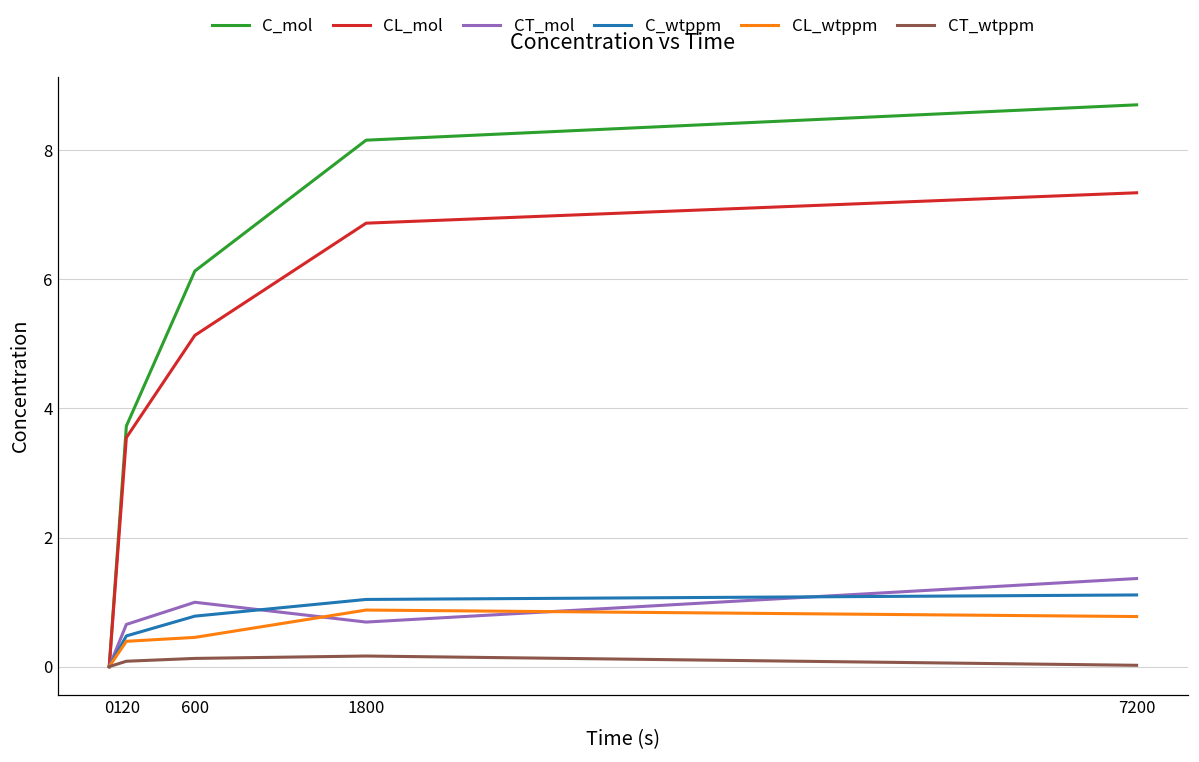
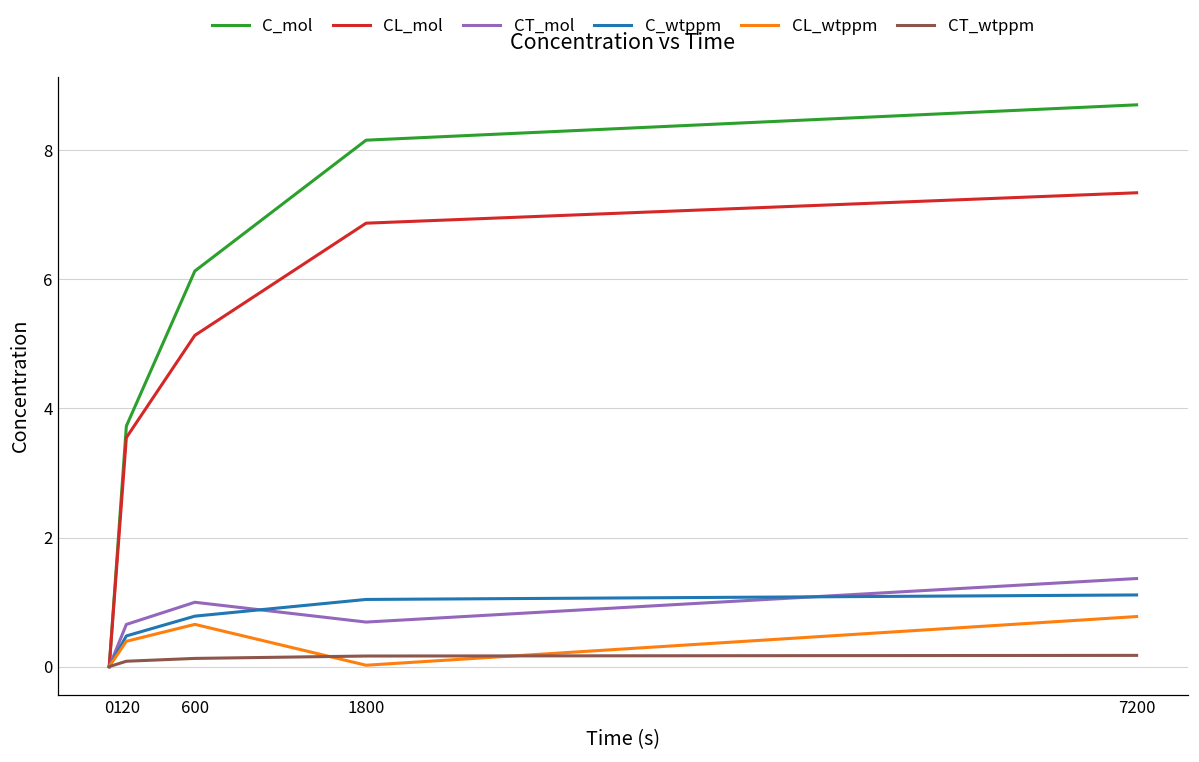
CL_wtppm, 600: 0.5 -> 0.7
CL_wtppm, 1800: 0.9 -> 0.0
CT_wtppm, 7200: 0.0 -> 0.2
